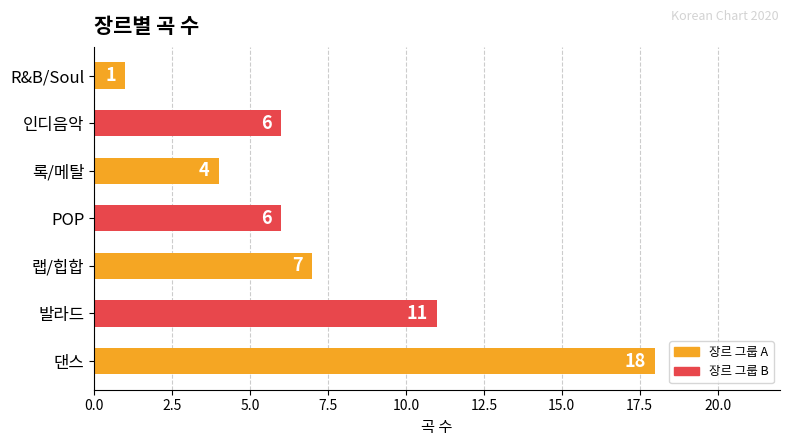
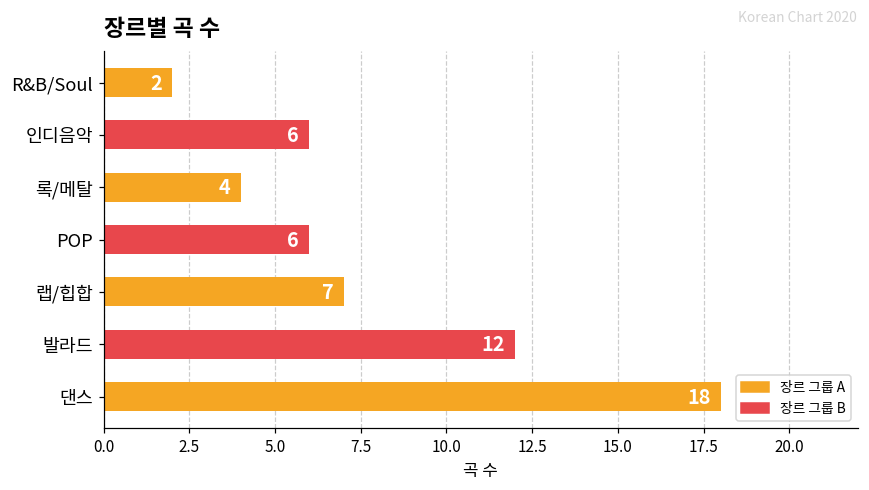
R&B/Soul: 1 -> 2
발라드: 11 -> 12
